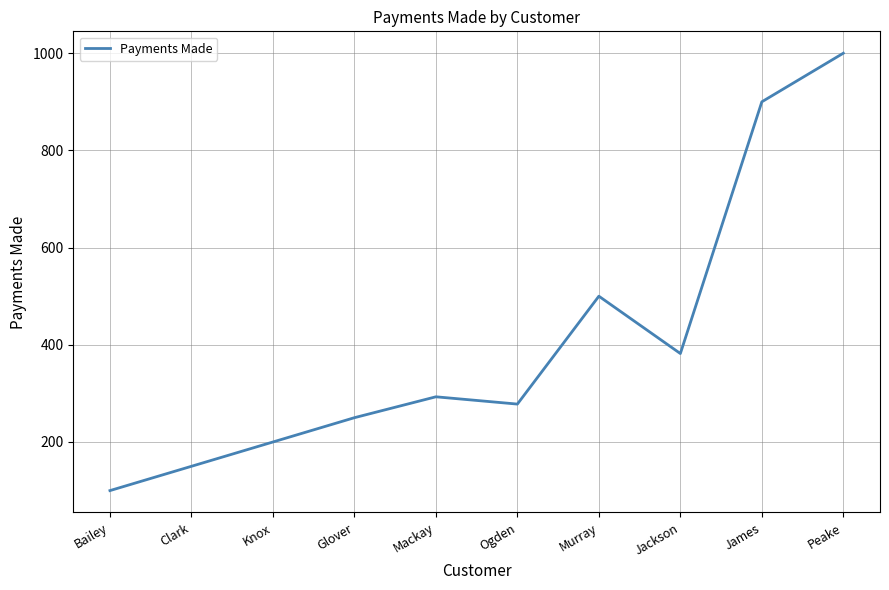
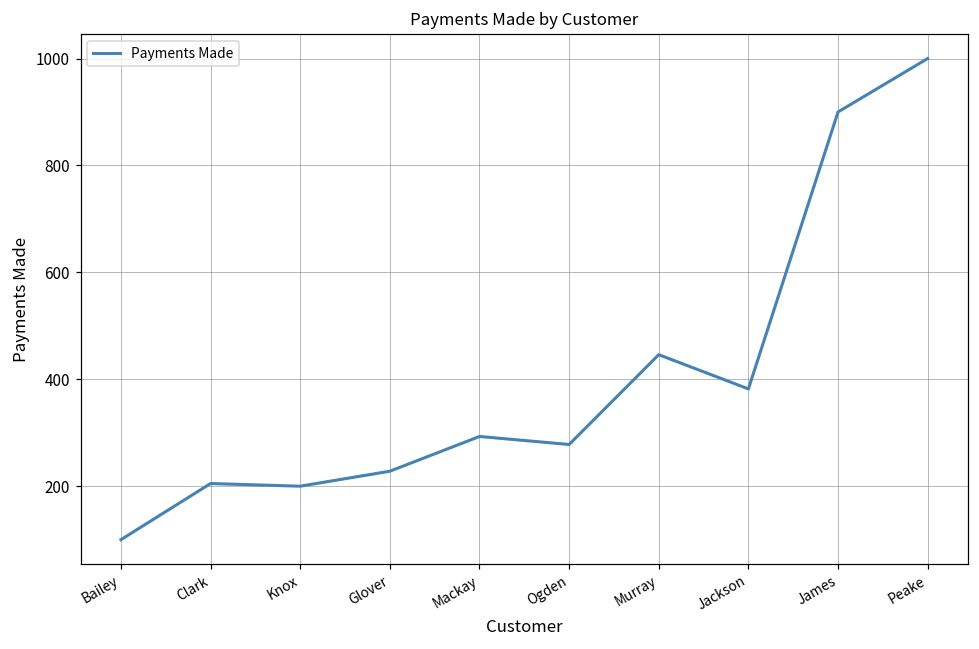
Clark: 150 -> 210
Glover: 250 -> 230
Murray: 500 -> 450
